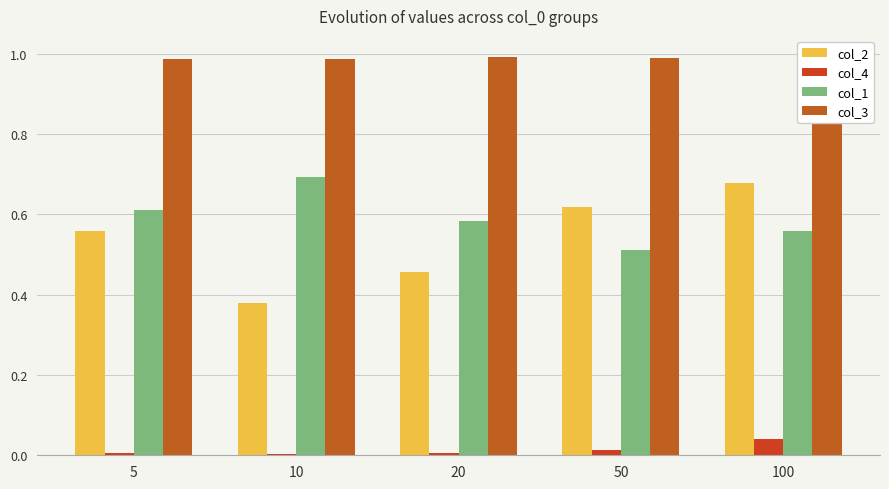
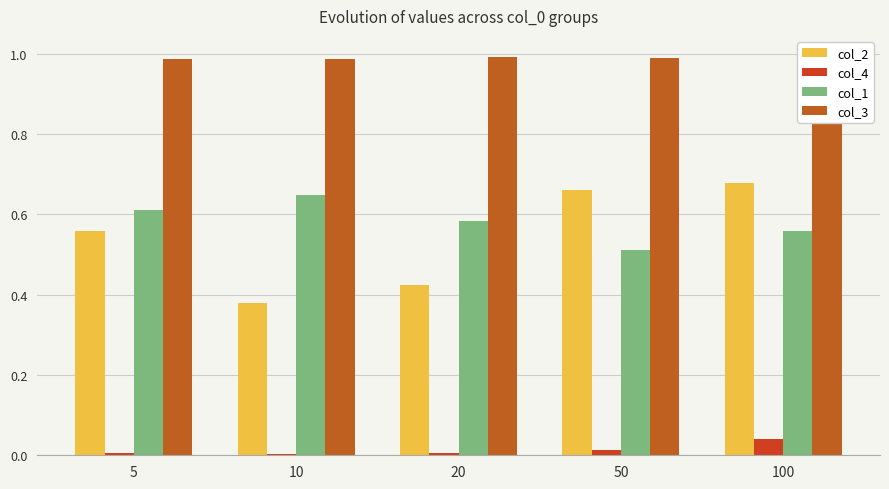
col_1, 10: 0.69 -> 0.65
col_2, 20: 0.46 -> 0.42
col_2, 50: 0.62 -> 0.66
